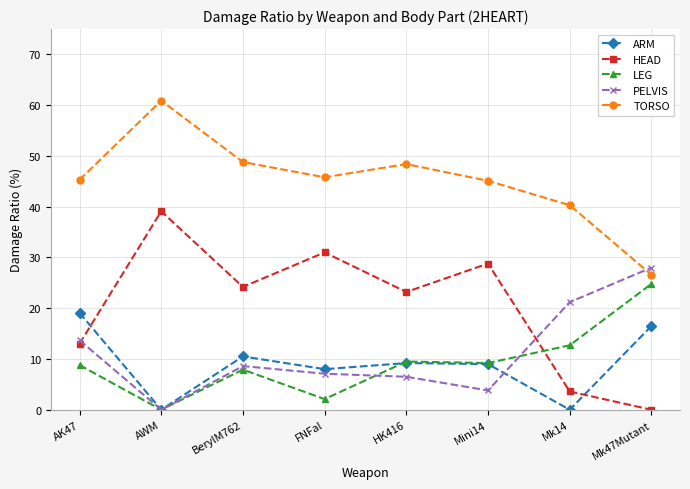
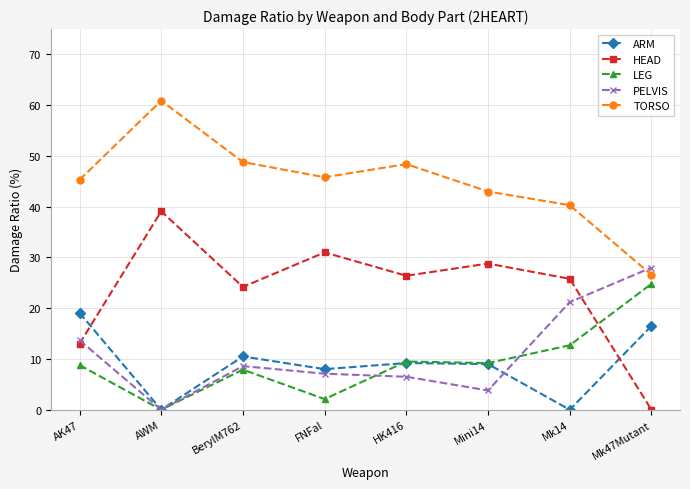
HEAD, HK416: 23 -> 26
TORSO, Mini14: 45 -> 43
HEAD, Mk14: 4 -> 26
